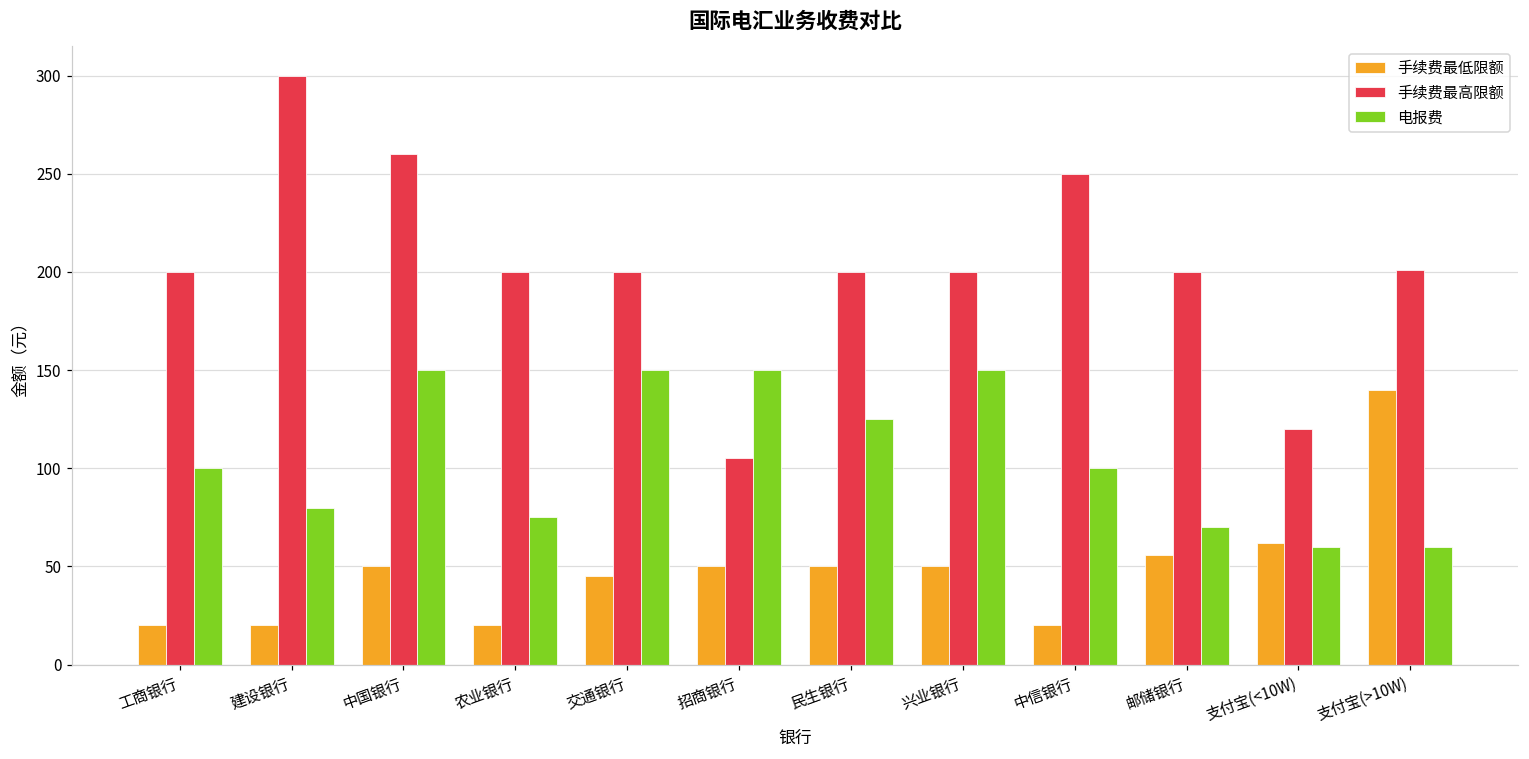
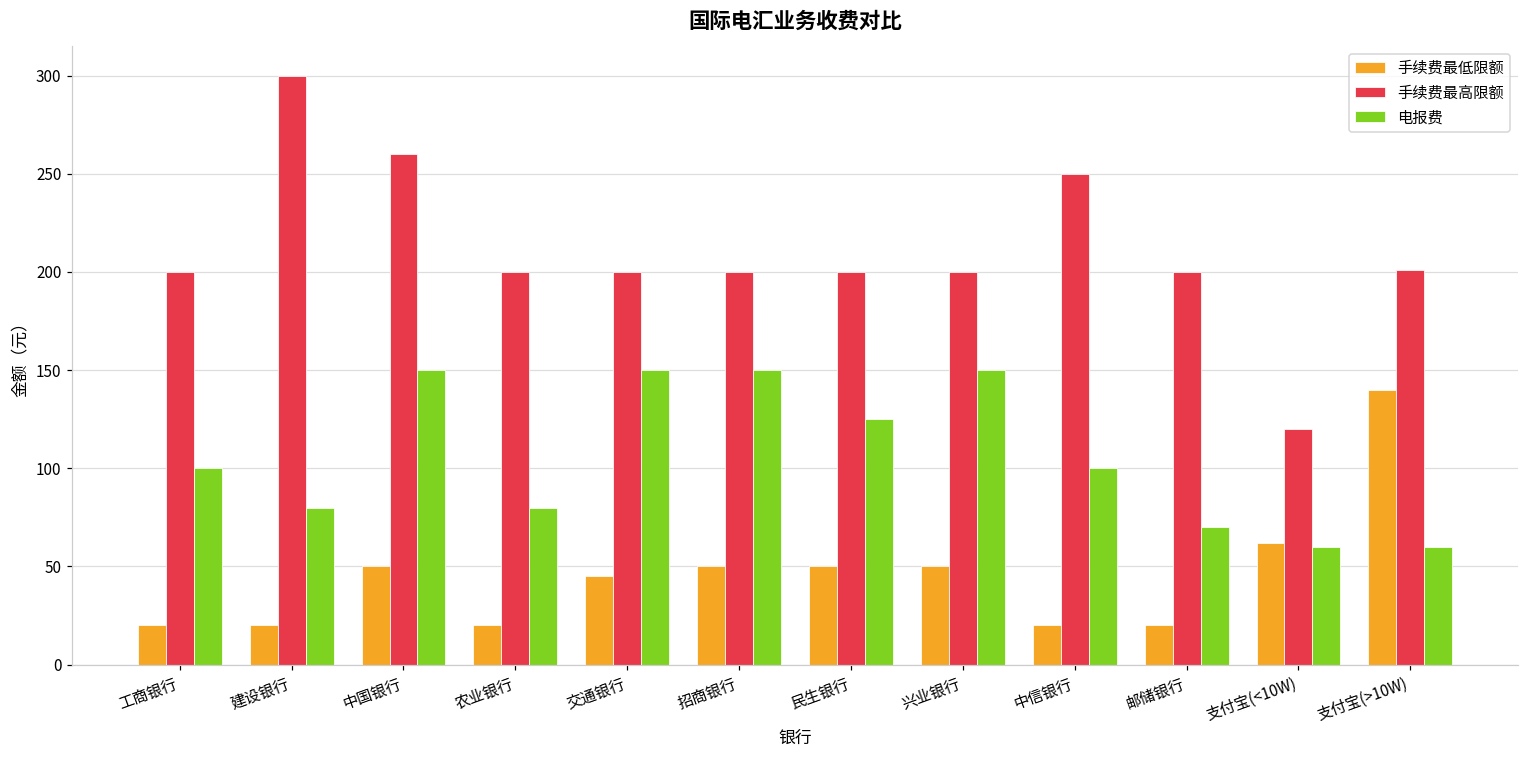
电报费, 农业银行: 75 -> 80
手续费最高限额, 招商银行: 105 -> 200
手续费最低限额, 邮储银行: 56 -> 20
